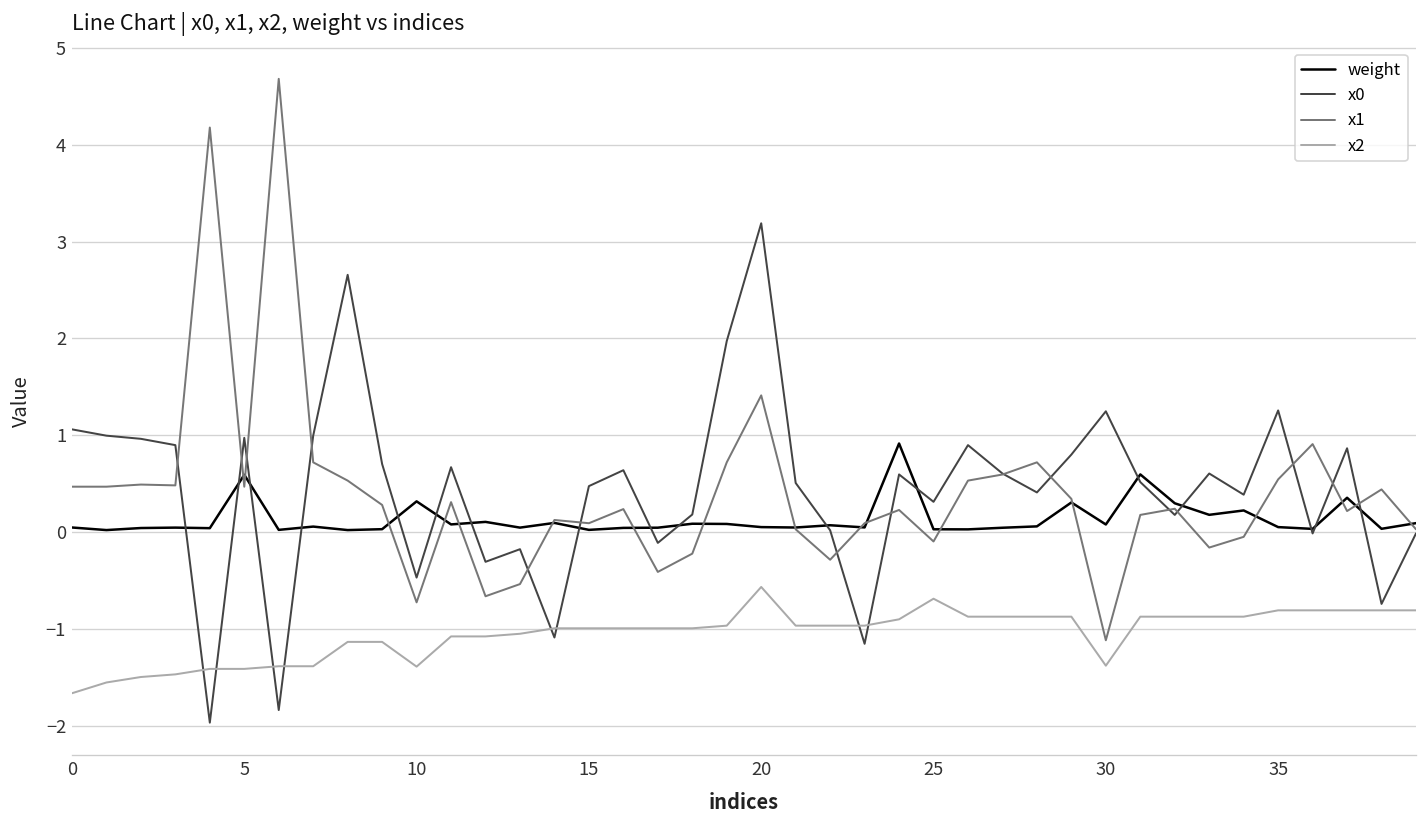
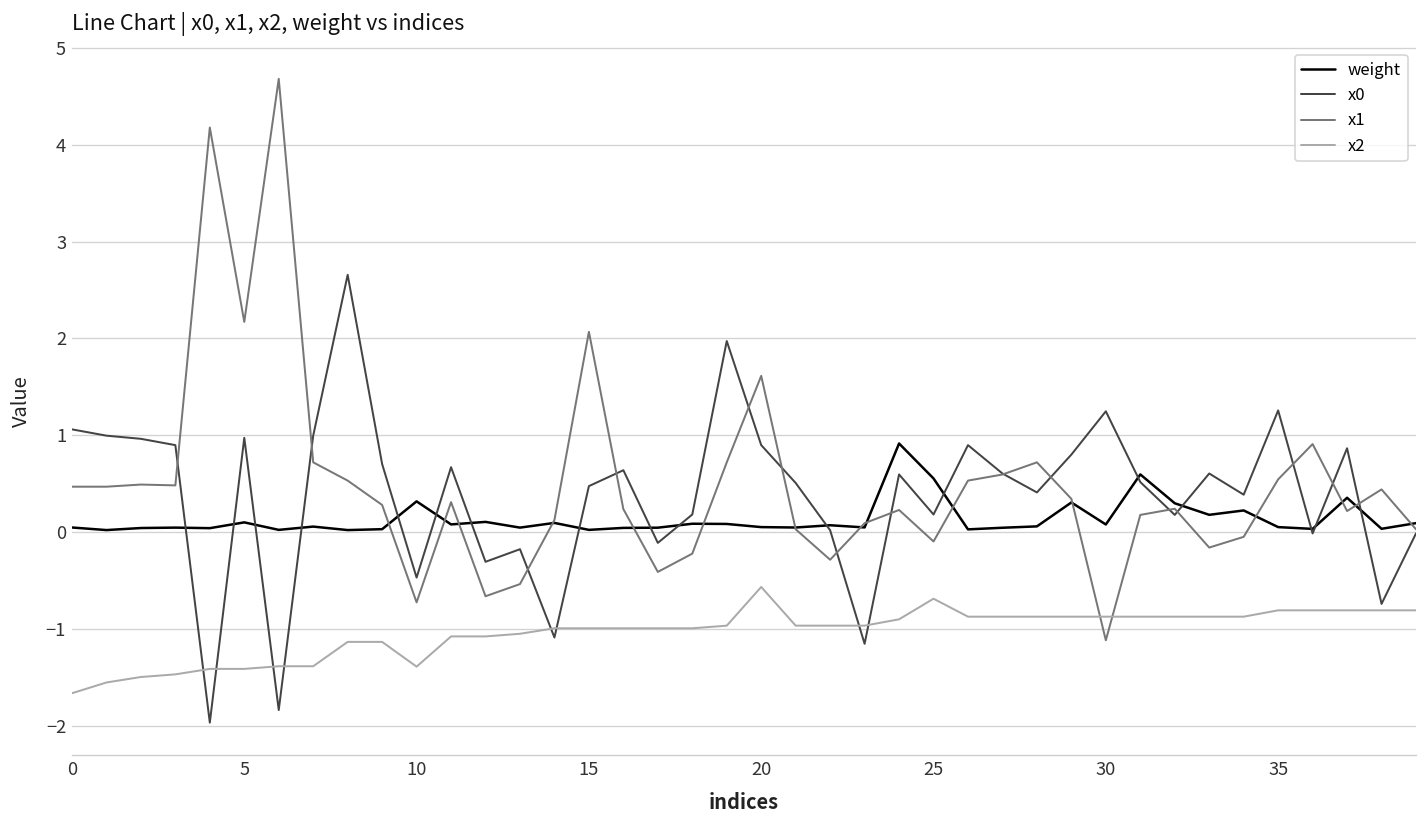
weight, 5: 0.6 -> 0.1
x1, 5: 0.5 -> 2.2
x1, 15: 0.1 -> 2.1
x0, 20: 3.2 -> 0.9
x1, 20: 1.4 -> 1.6
weight, 25: 0.0 -> 0.6
x0, 25: 0.3 -> 0.2
x2, 30: -1.4 -> -0.9
